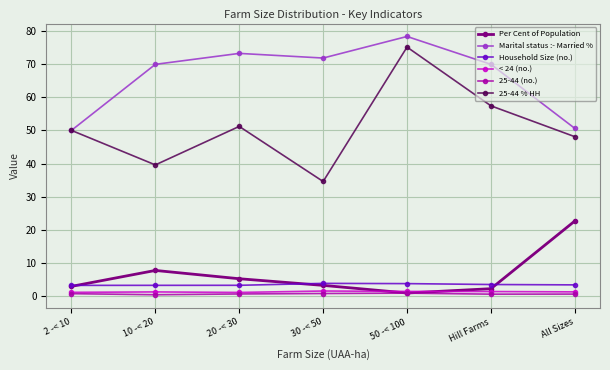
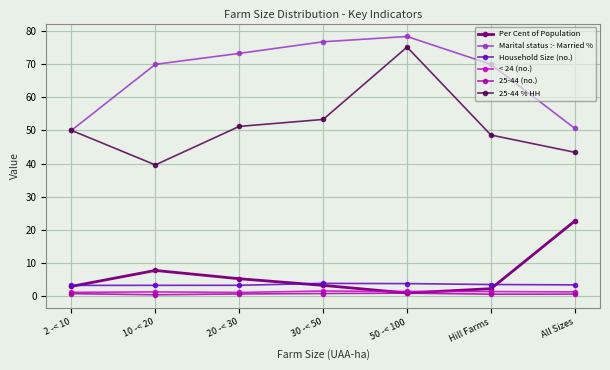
Marital status :- Married %, 30 -< 50: 72 -> 77
25-44 % HH, 30 -< 50: 35 -> 53
25-44 % HH, Hill Farms: 57 -> 49
25-44 % HH, All Sizes: 48 -> 43
